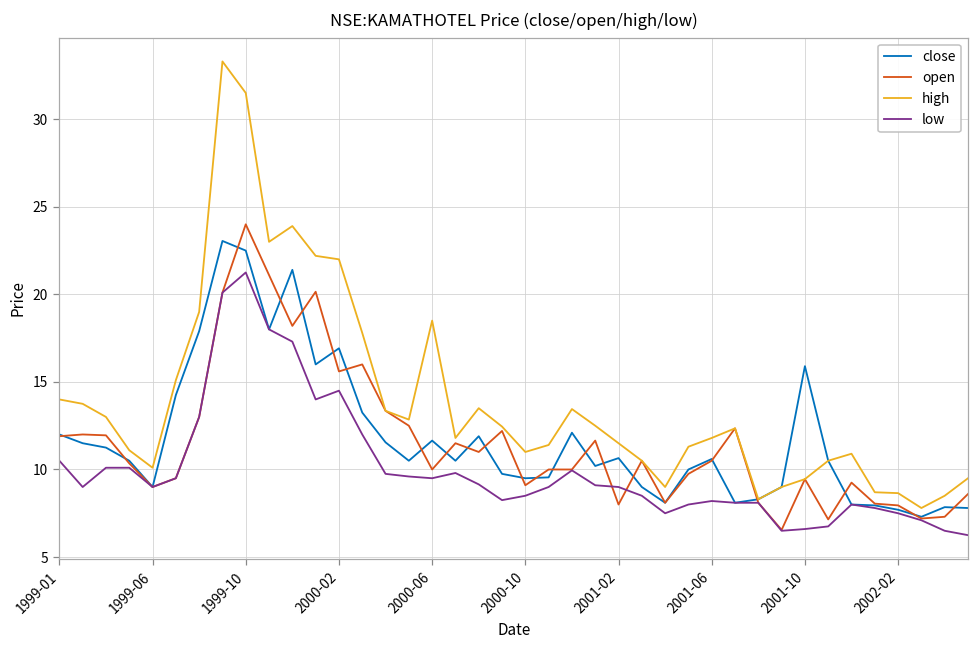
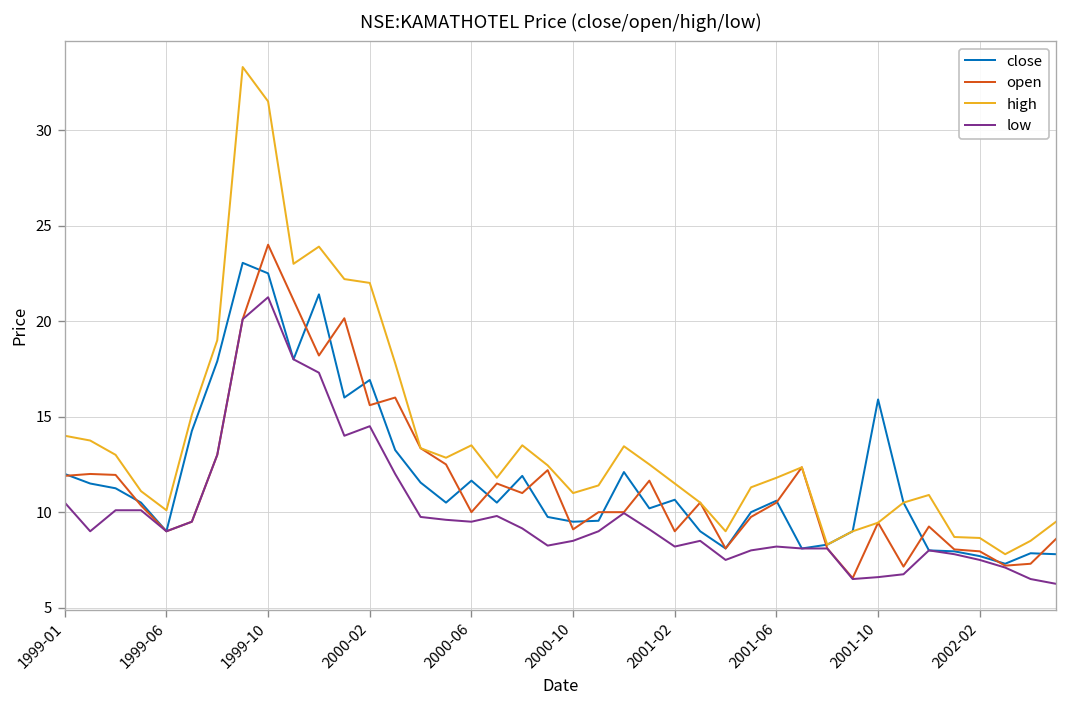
high, 2000-06: 18.5 -> 13.5
open, 2001-02: 8 -> 9
low, 2001-02: 9.0 -> 8.2
